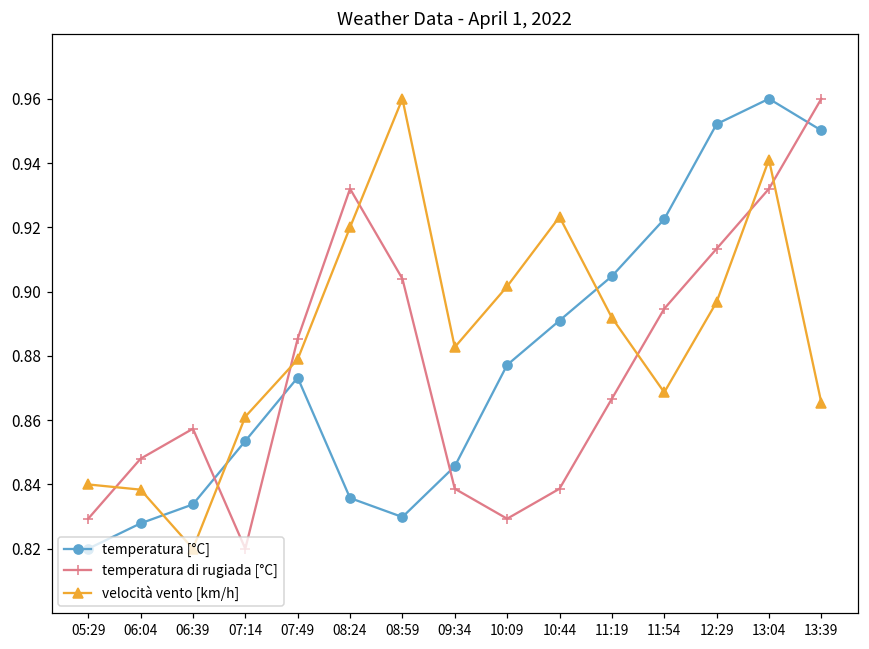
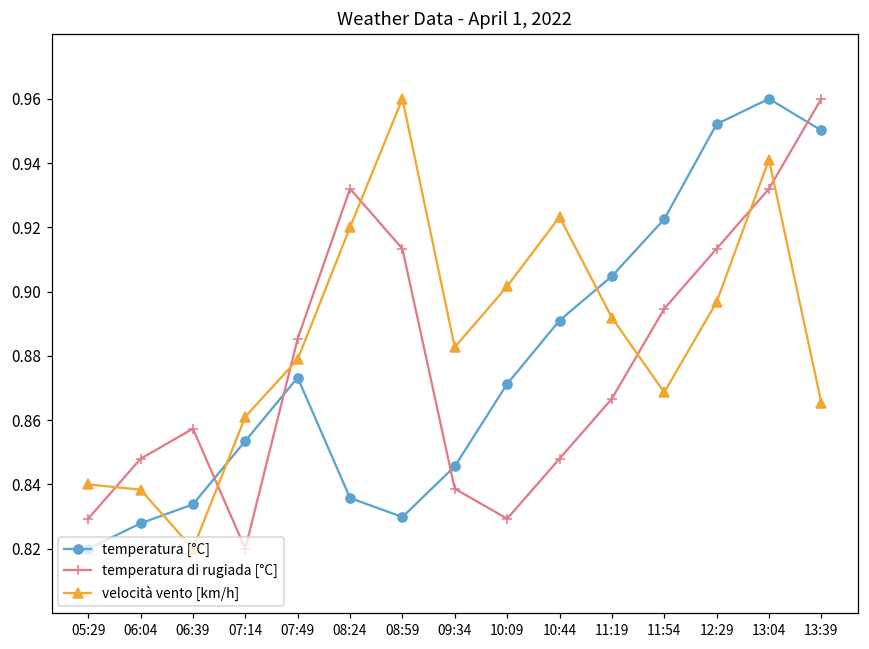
temperatura di rugiada [°C], 08:59: 0.904 -> 0.913
temperatura [°C], 10:09: 0.877 -> 0.871
temperatura di rugiada [°C], 10:44: 0.839 -> 0.848
